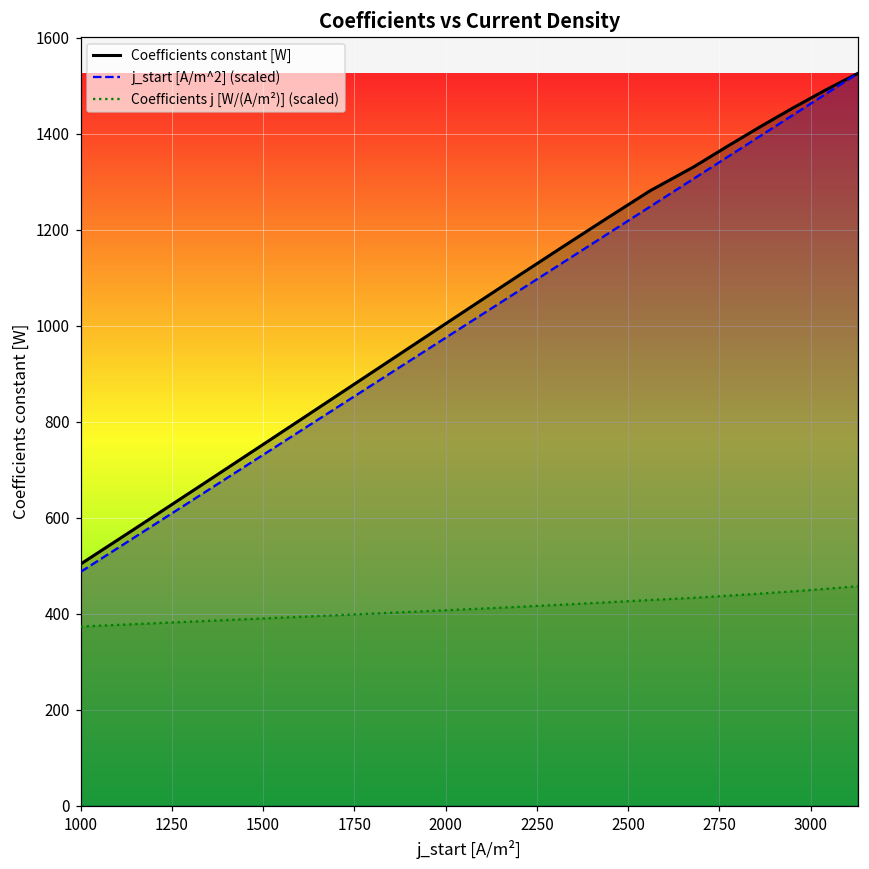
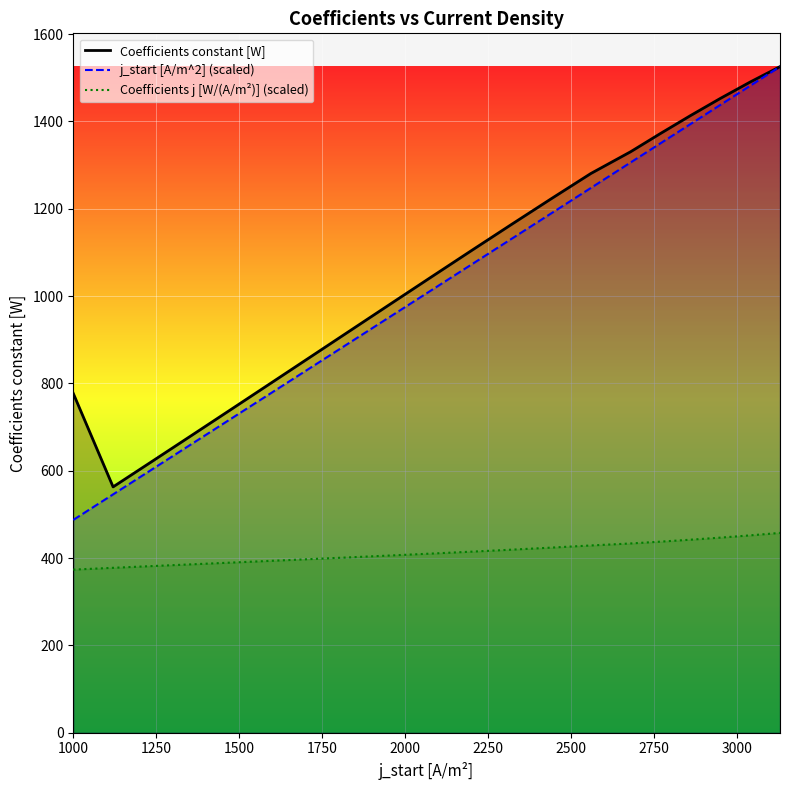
Coefficients constant [W], 1000: 500 -> 780
